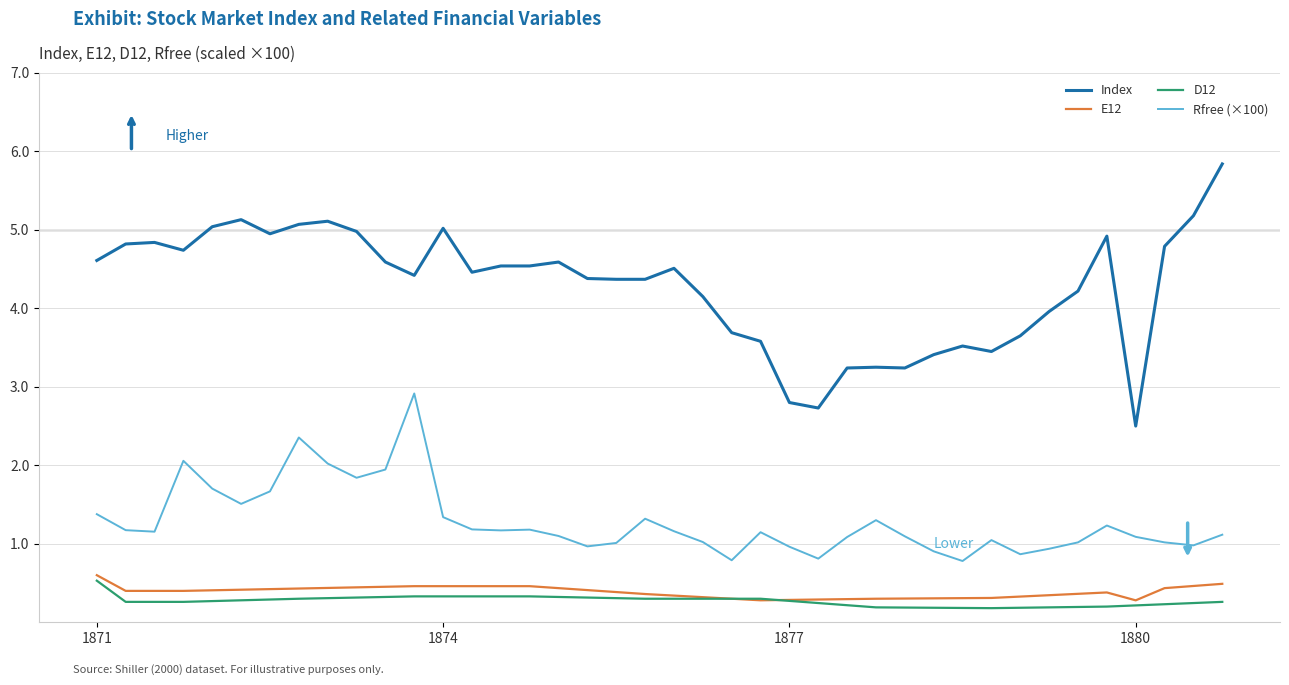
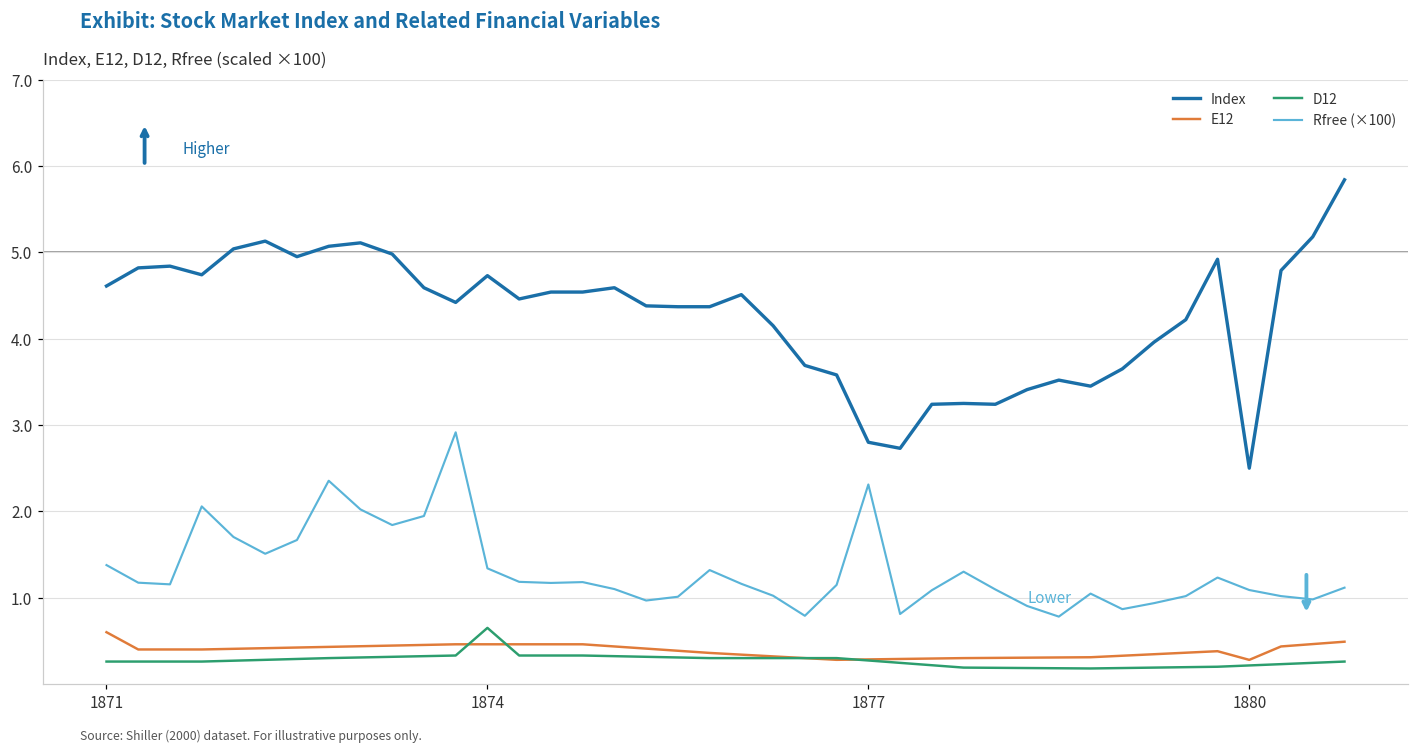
D12, 1871: 0.5 -> 0.3
Index, 1874: 5.0 -> 4.7
D12, 1874: 0.3 -> 0.7
Rfree (×100), 1877: 1.0 -> 2.3
